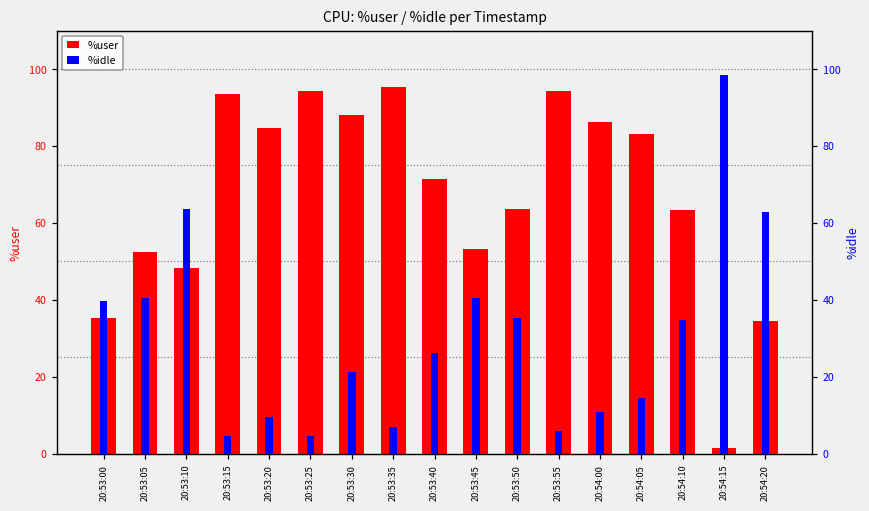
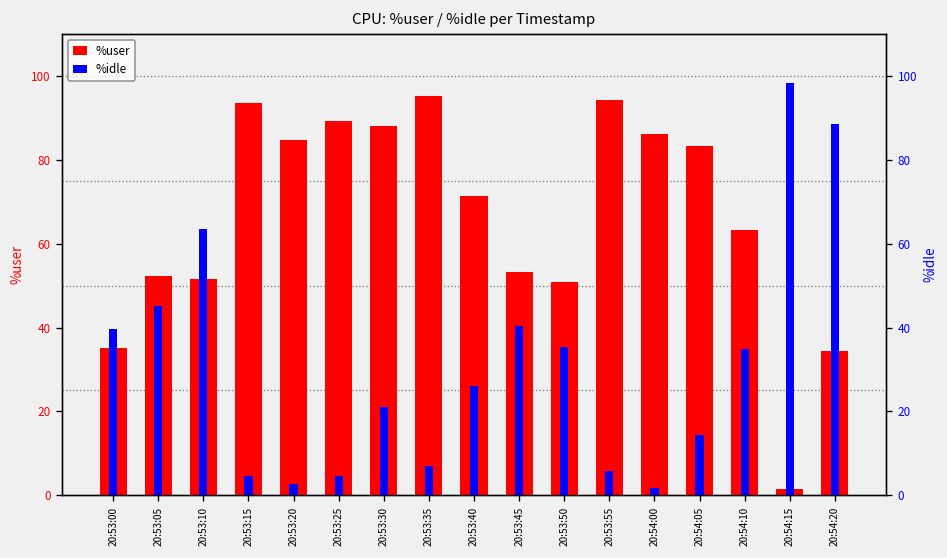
%user, 20:53:10: 48 -> 52
%user, 20:53:25: 94 -> 89
%user, 20:53:50: 64 -> 51
%idle, 20:53:05: 41 -> 45
%idle, 20:53:20: 10 -> 3
%idle, 20:54:00: 11 -> 2
%idle, 20:54:20: 63 -> 89
